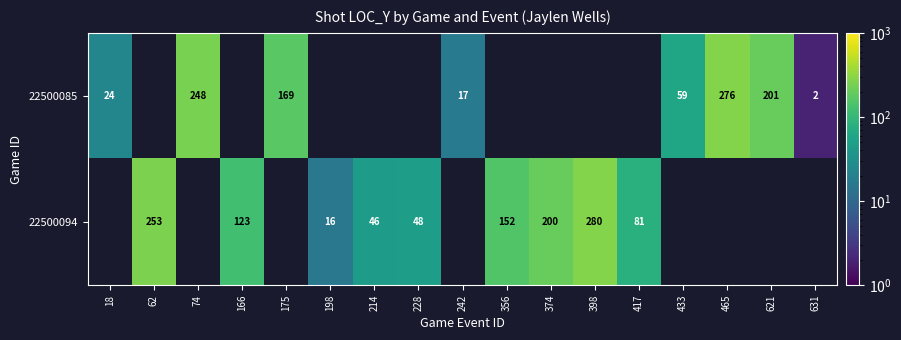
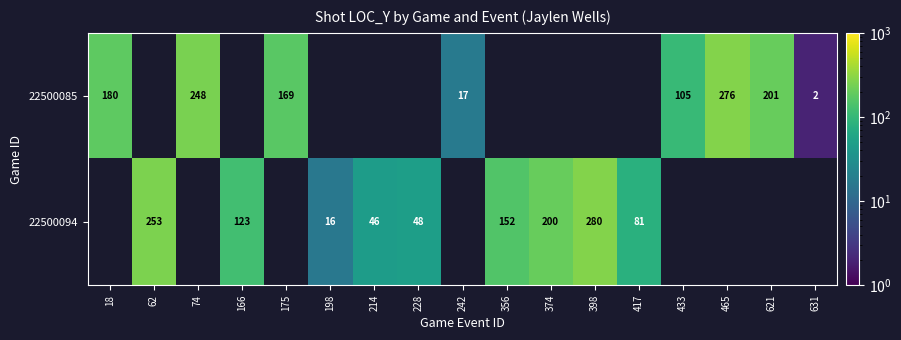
22500085, 18: 24 -> 180
22500085, 433: 59 -> 105
